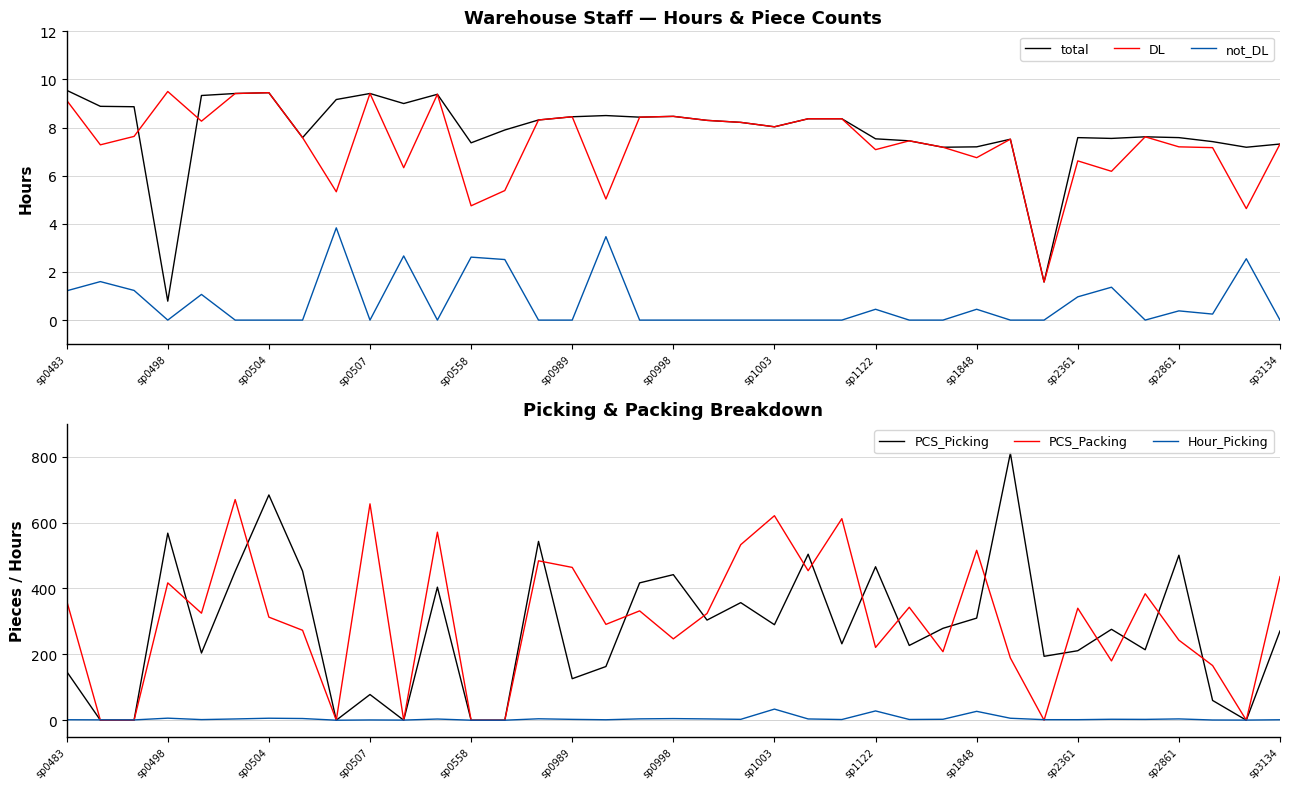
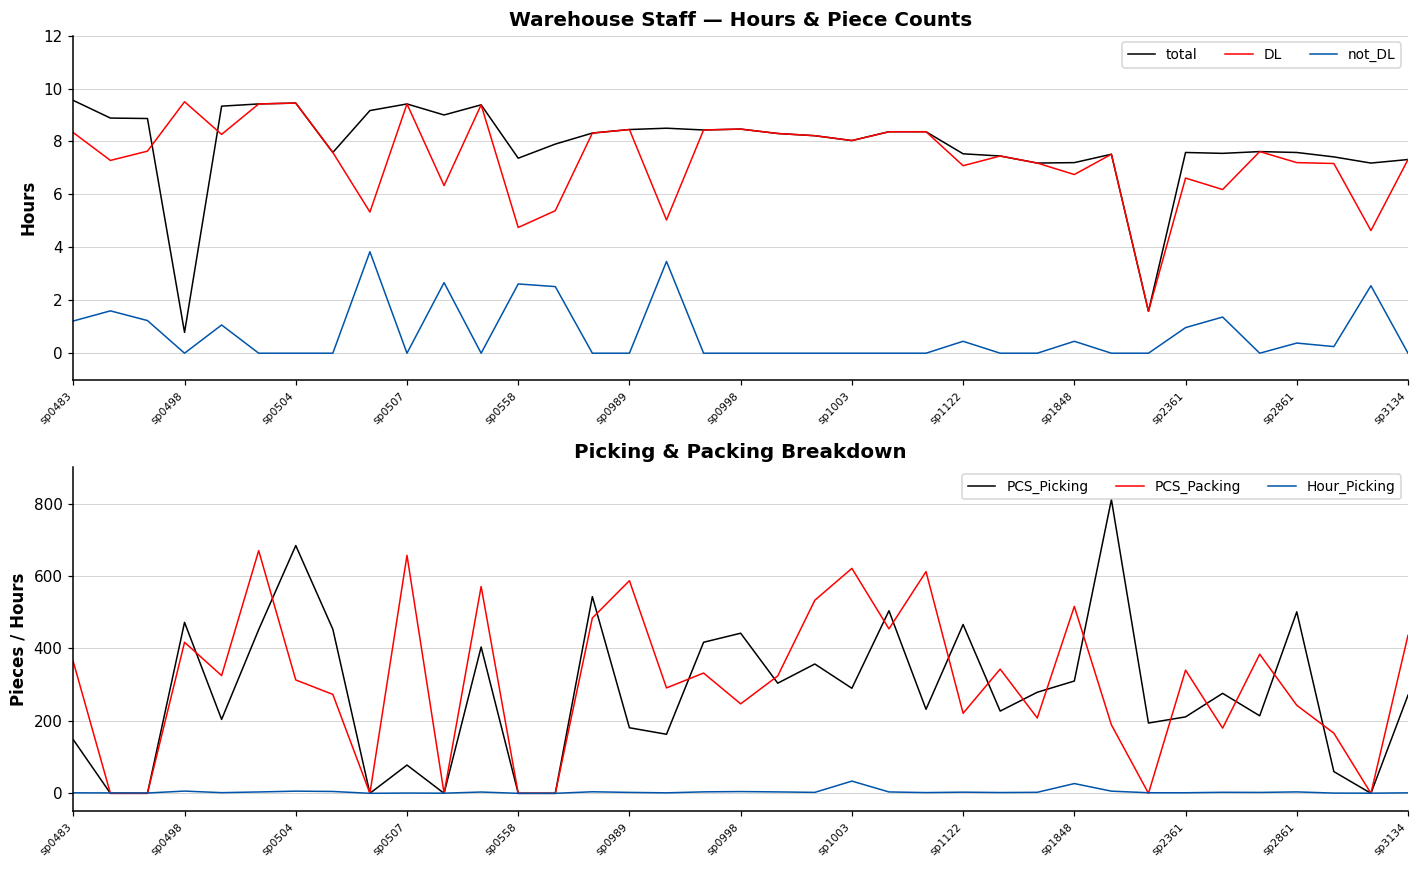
Warehouse Staff — Hours & Piece Counts, DL, sp0483: 9.1 -> 8.3
Picking & Packing Breakdown, PCS_Picking, sp0498: 570 -> 470
Picking & Packing Breakdown, PCS_Picking, sp0989: 130 -> 180
Picking & Packing Breakdown, PCS_Packing, sp0989: 460 -> 590
Picking & Packing Breakdown, Hour_Picking, sp1122: 30 -> 0
